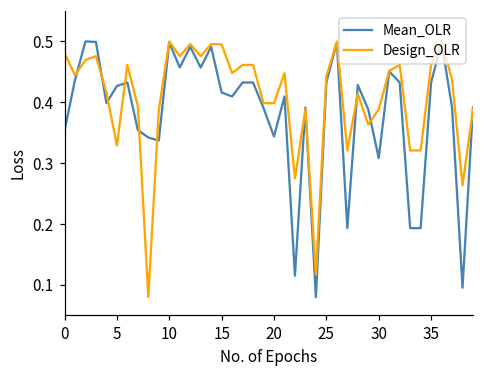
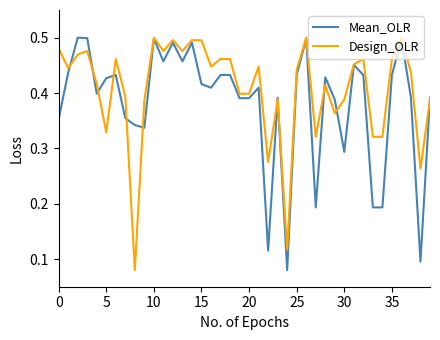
Mean_OLR, 20: 0.34 -> 0.39
Mean_OLR, 30: 0.31 -> 0.29
